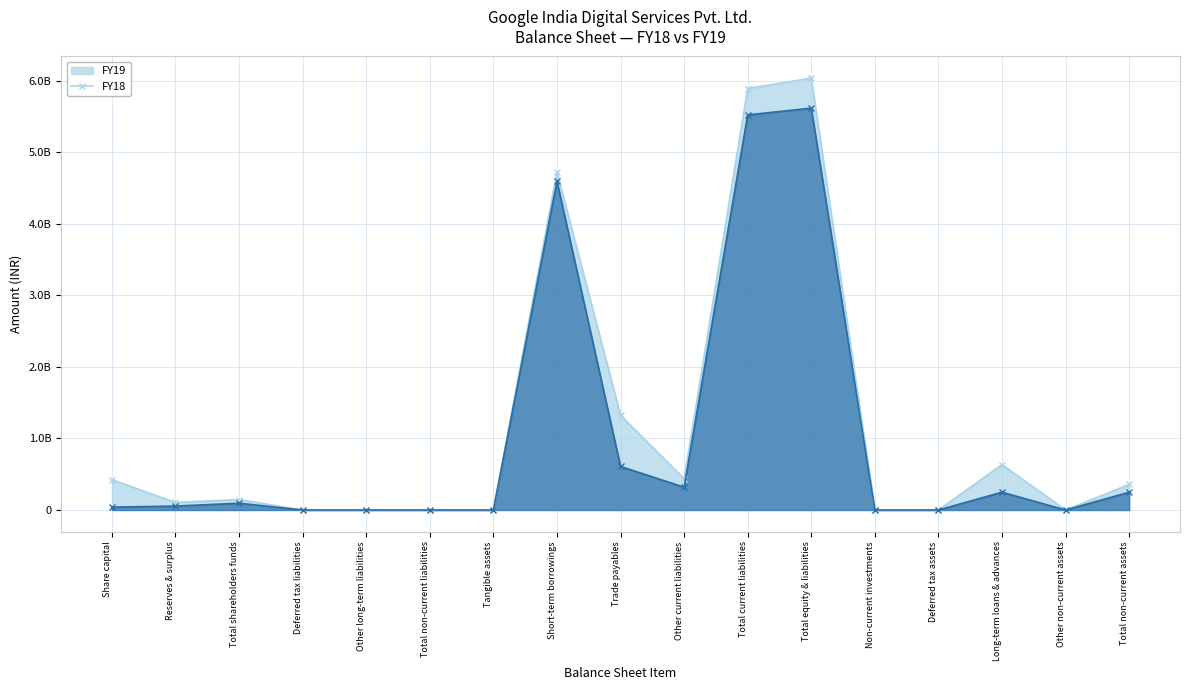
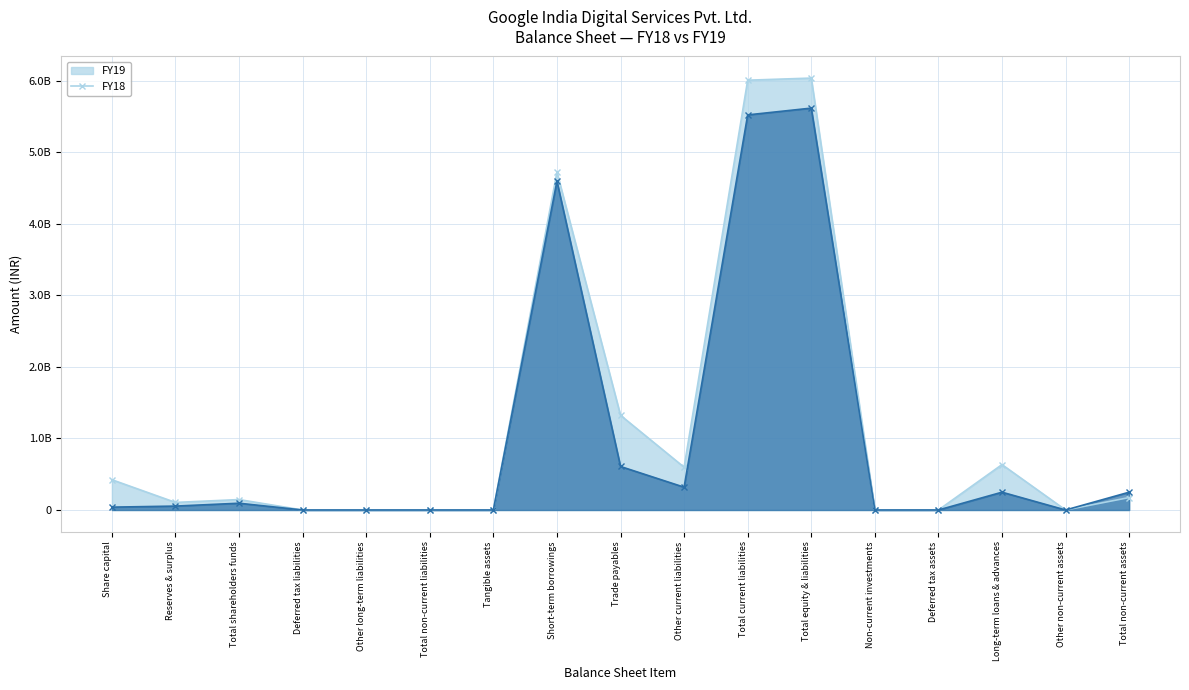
FY19, Other current liabilities: 400000000 -> 600000000
FY19, Total current liabilities: 5900000000 -> 6000000000
FY19, Total non-current assets: 400000000 -> 200000000
